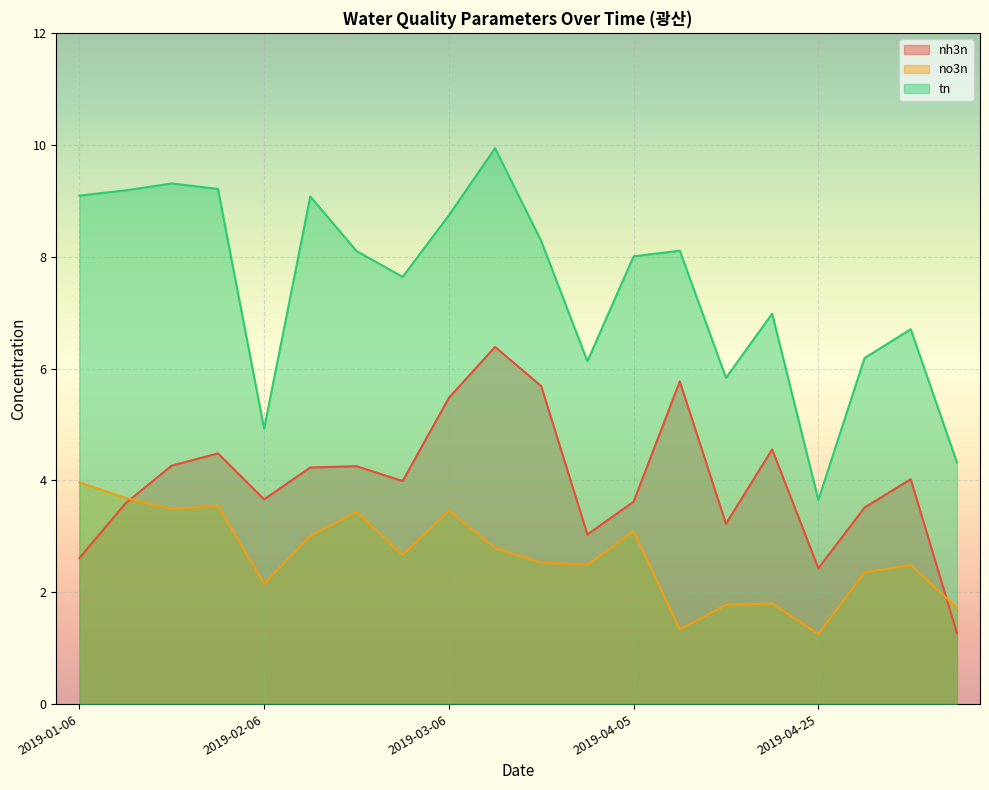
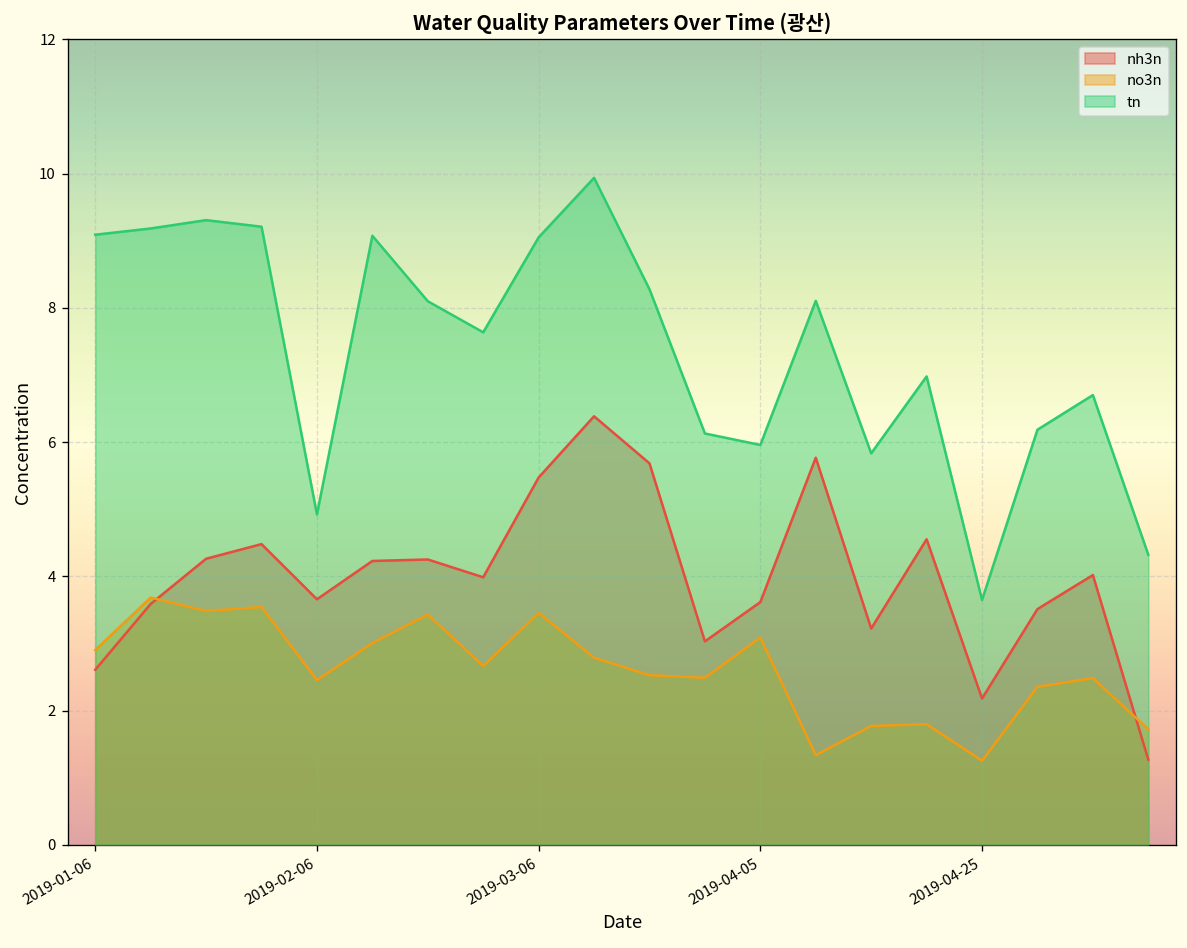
no3n, 2019-01-06: 4.0 -> 2.9
no3n, 2019-02-06: 2.2 -> 2.5
tn, 2019-03-06: 8.7 -> 9.1
tn, 2019-04-05: 8.0 -> 6.0
nh3n, 2019-04-25: 2.4 -> 2.2
